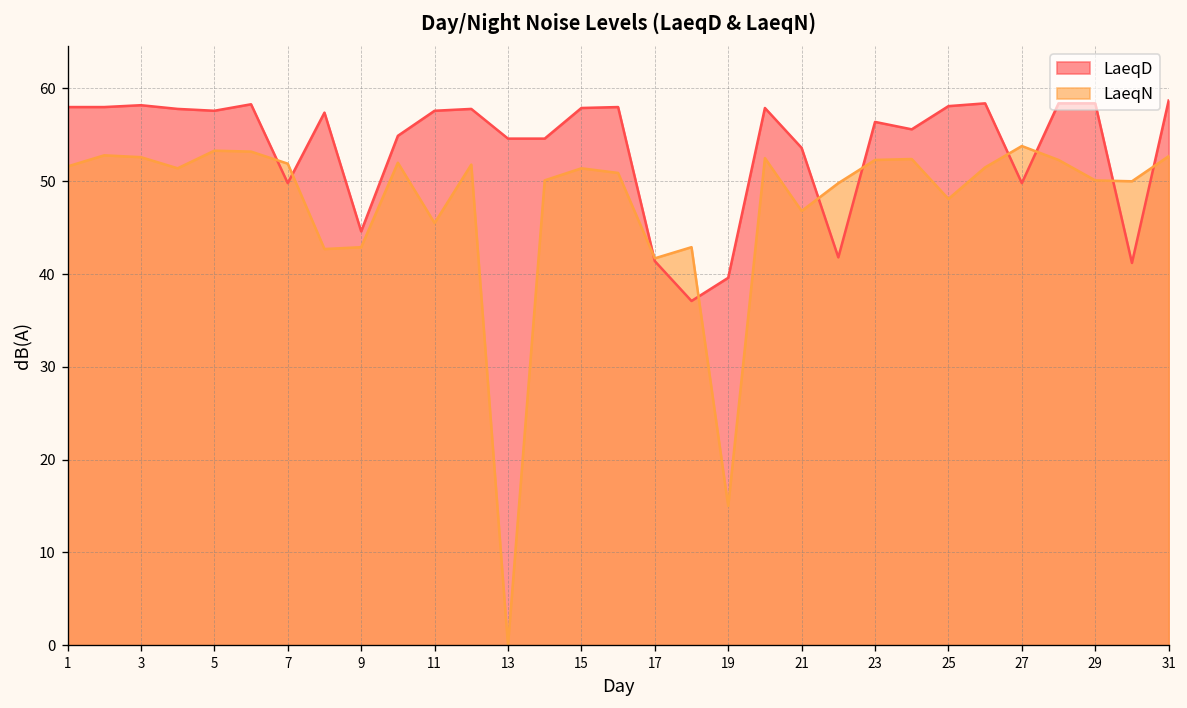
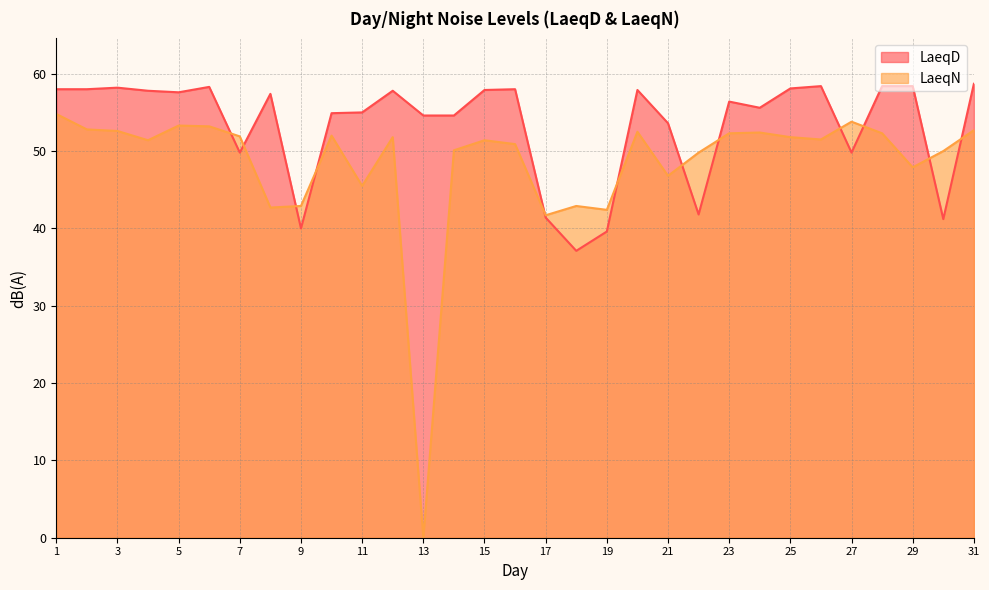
LaeqN, 1: 52 -> 55
LaeqD, 9: 45 -> 40
LaeqD, 11: 58 -> 55
LaeqN, 19: 15 -> 42
LaeqN, 25: 48 -> 52
LaeqN, 29: 50 -> 48
